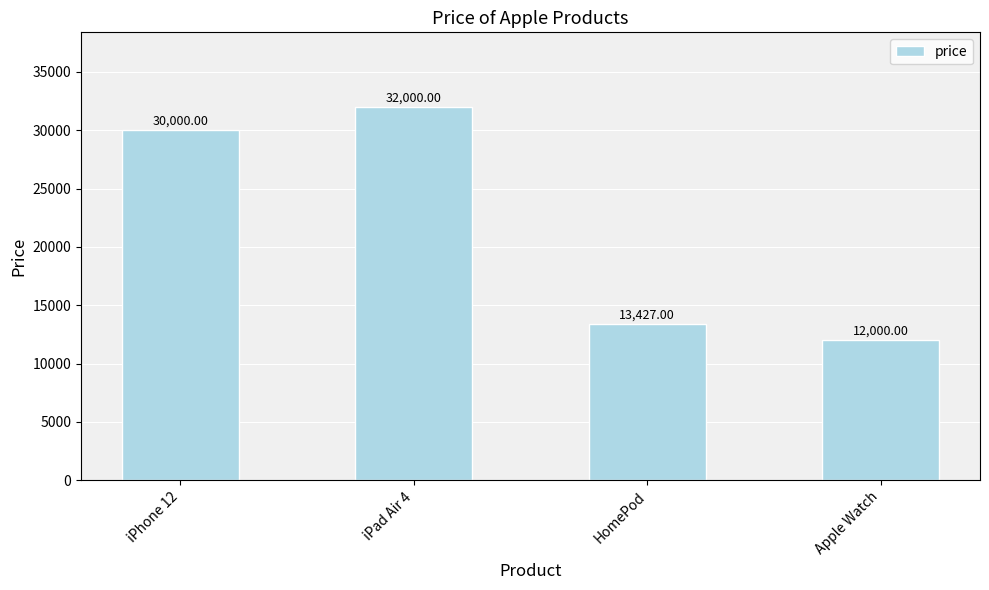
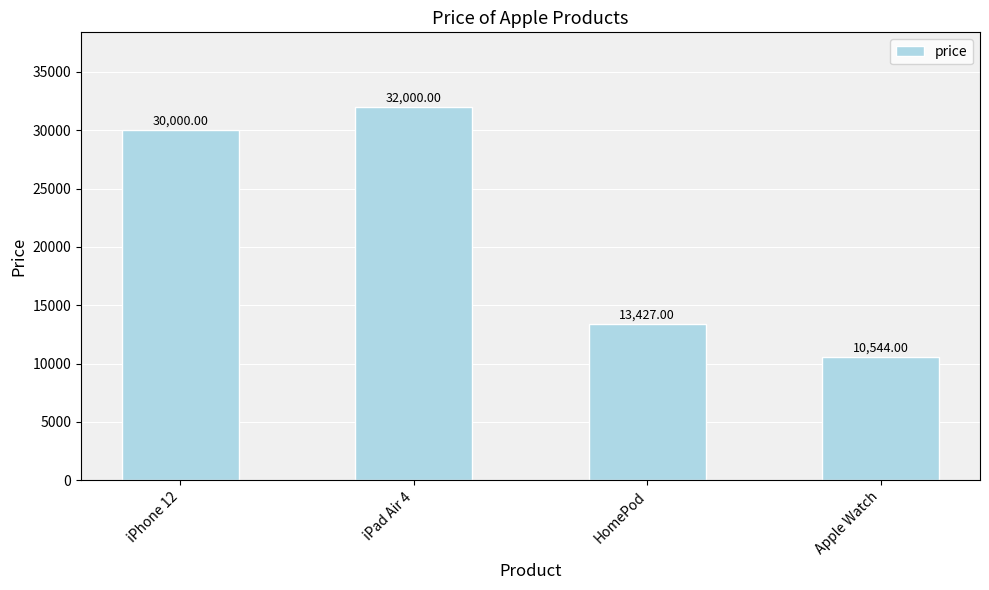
Apple Watch: 12,000.00 -> 10,544.00
